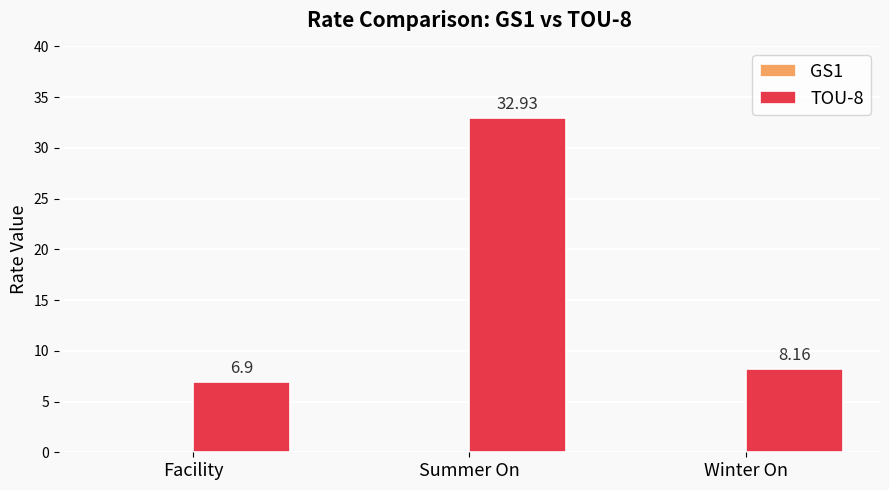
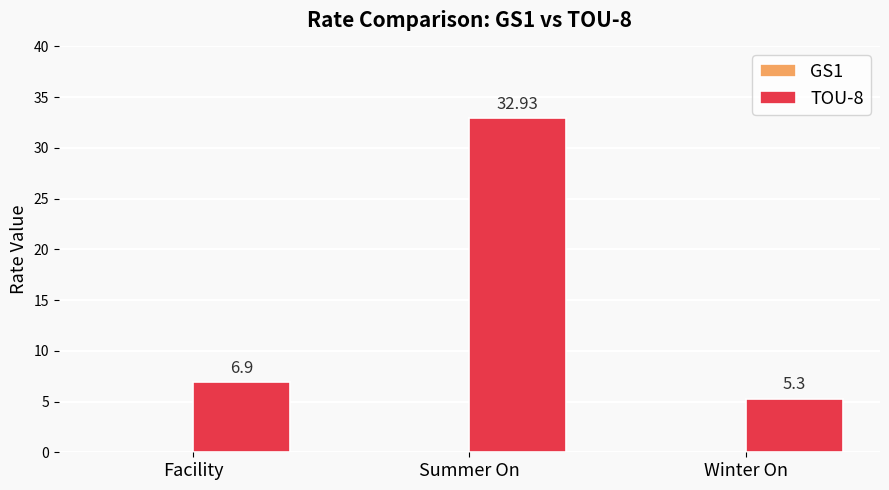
TOU-8, Winter On: 8.16 -> 5.3
